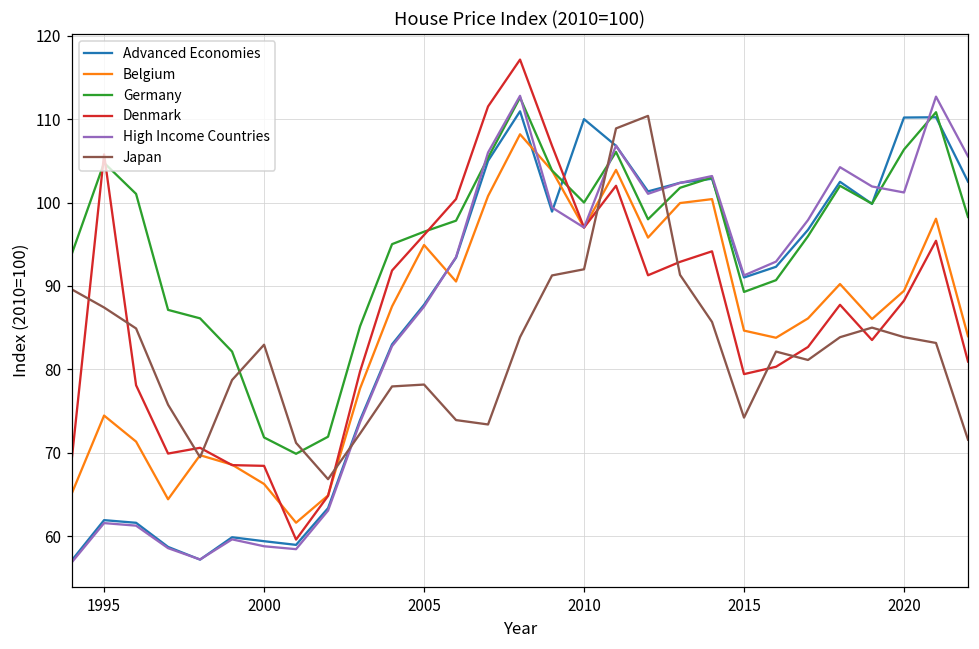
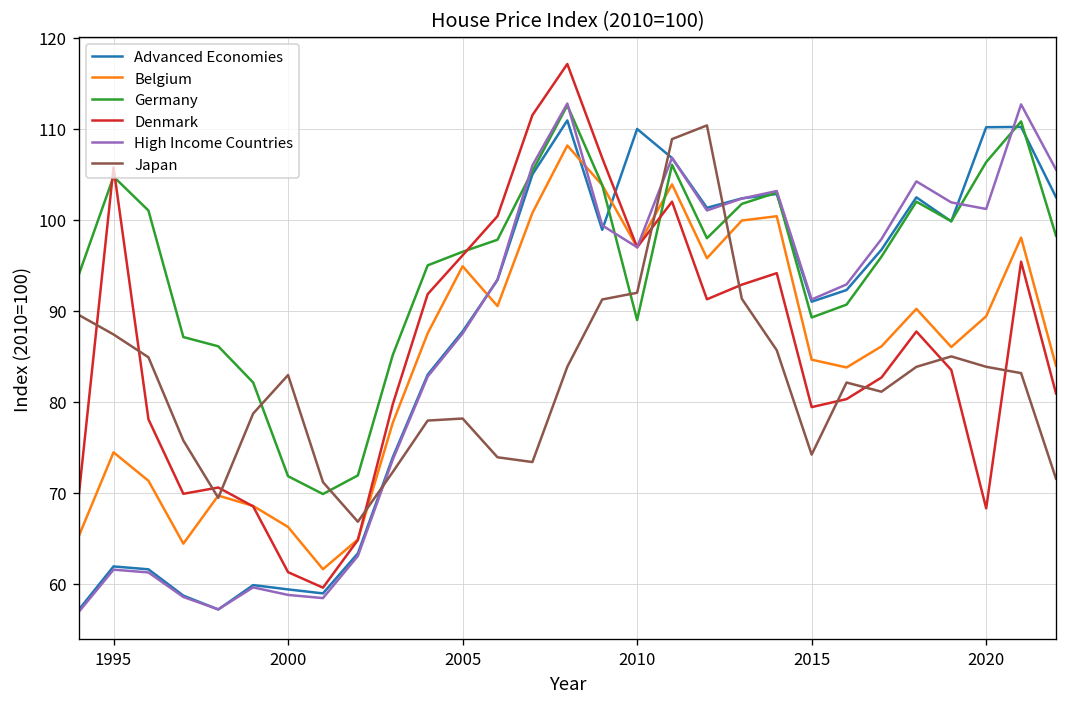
Denmark, 2000: 68 -> 61
Germany, 2010: 100 -> 89
Denmark, 2020: 88 -> 68
